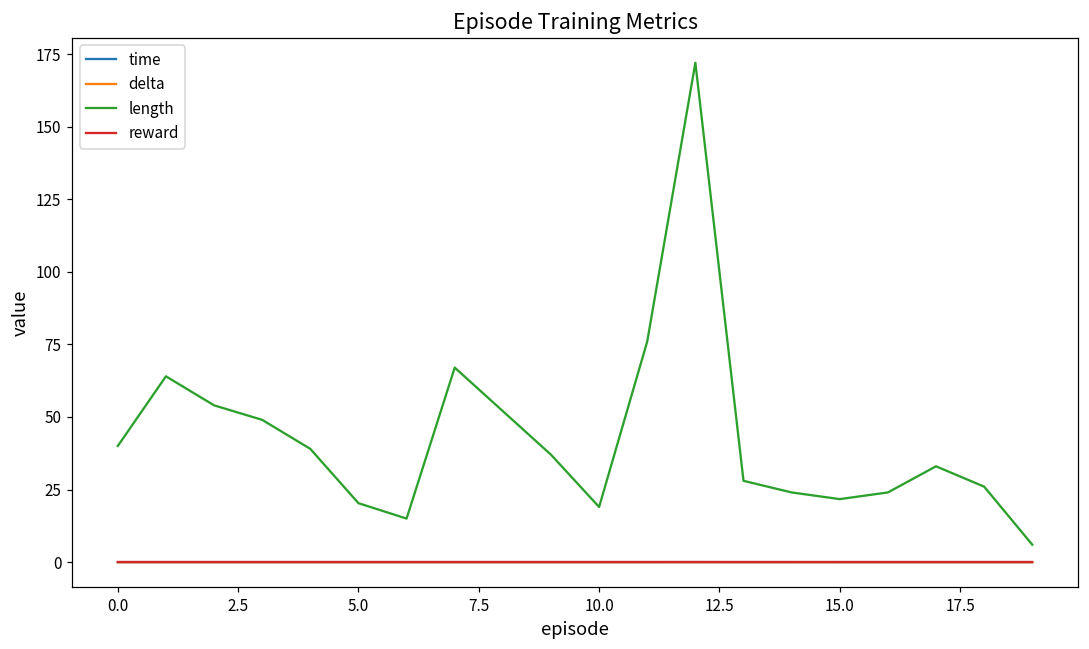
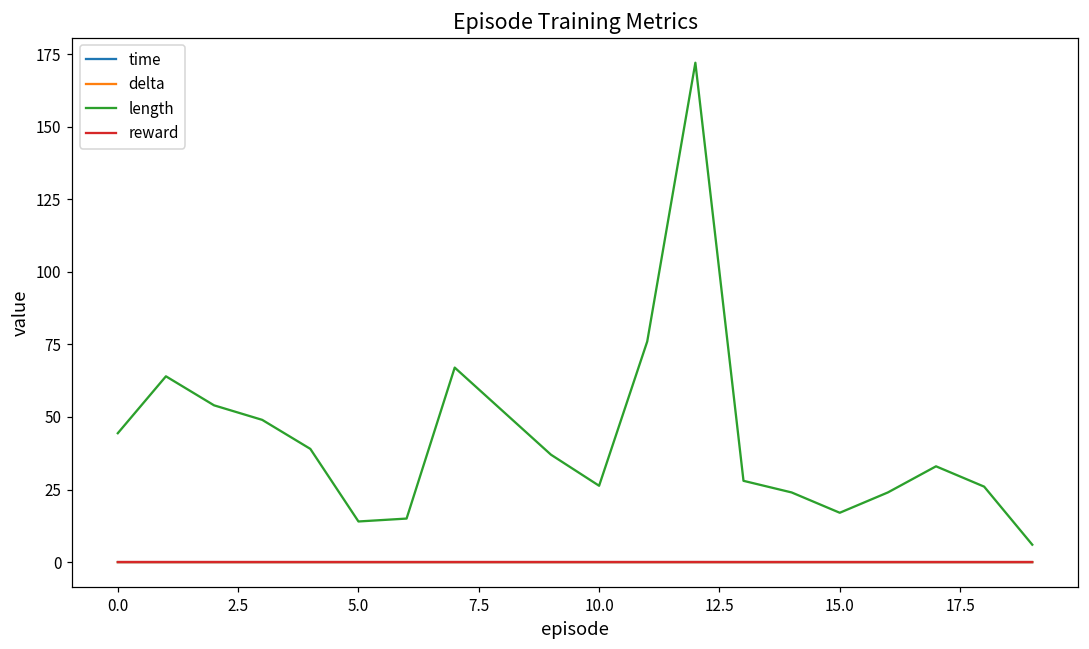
length, 0.0: 40 -> 44
length, 5.0: 20 -> 14
length, 10.0: 19 -> 26
length, 15.0: 22 -> 17
